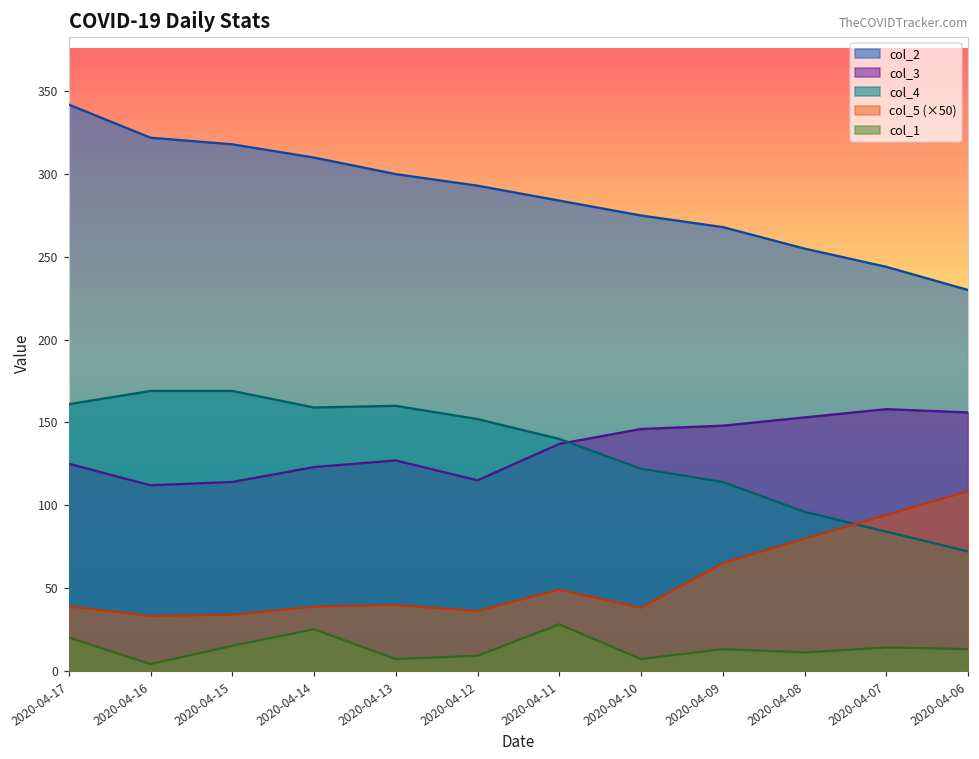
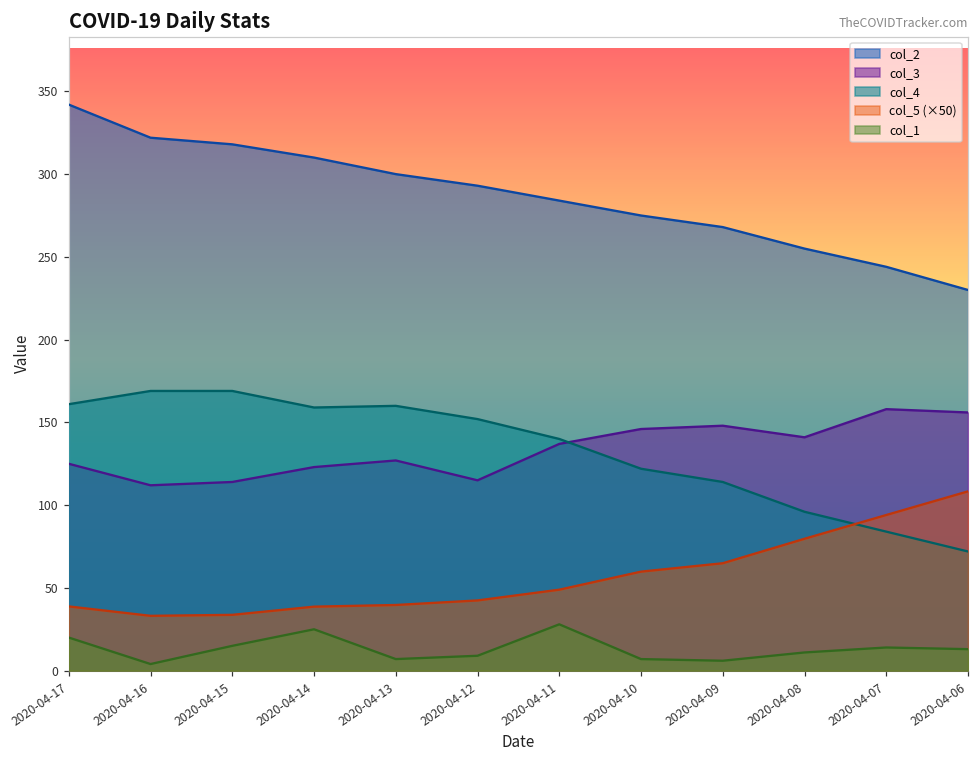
col_5 (×50), 2020-04-12: 36 -> 42
col_5 (×50), 2020-04-10: 38 -> 60
col_1, 2020-04-09: 13 -> 6
col_3, 2020-04-08: 153 -> 141
